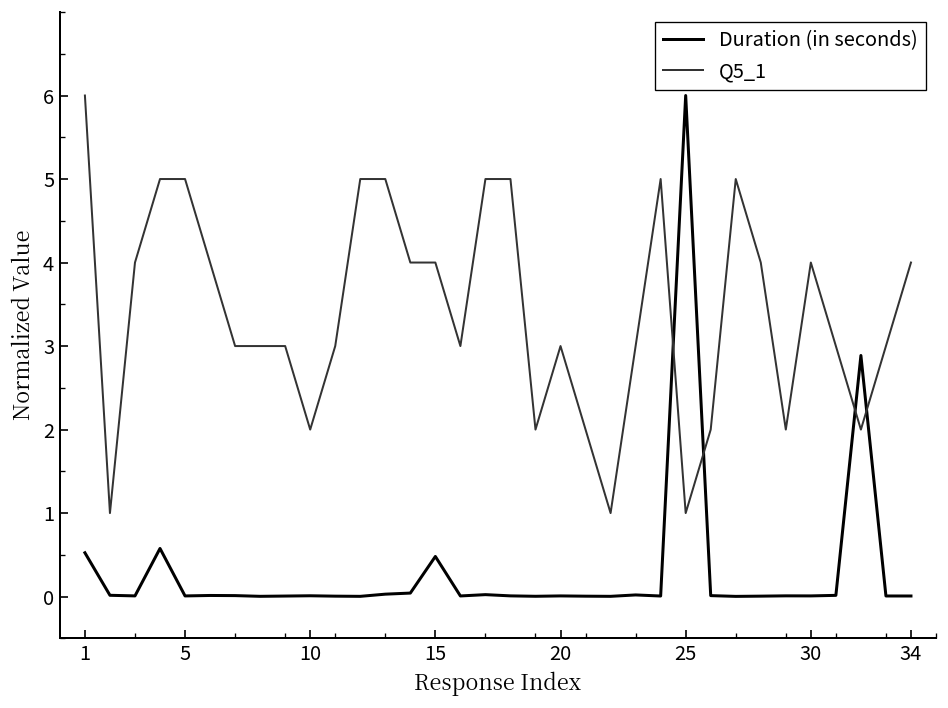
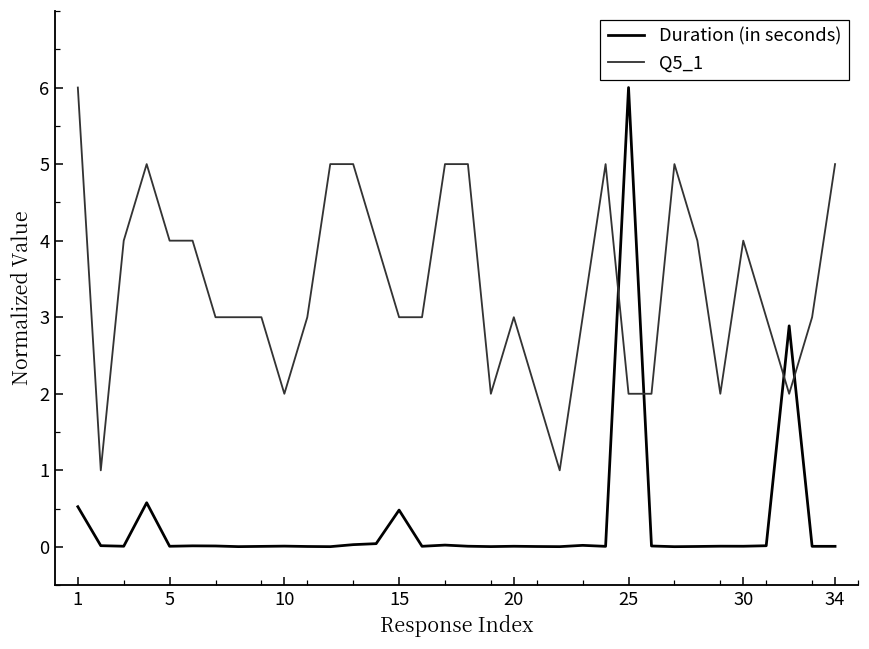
Q5_1, 5: 5 -> 4
Q5_1, 15: 4 -> 3
Q5_1, 25: 1 -> 2
Q5_1, 34: 4 -> 5
